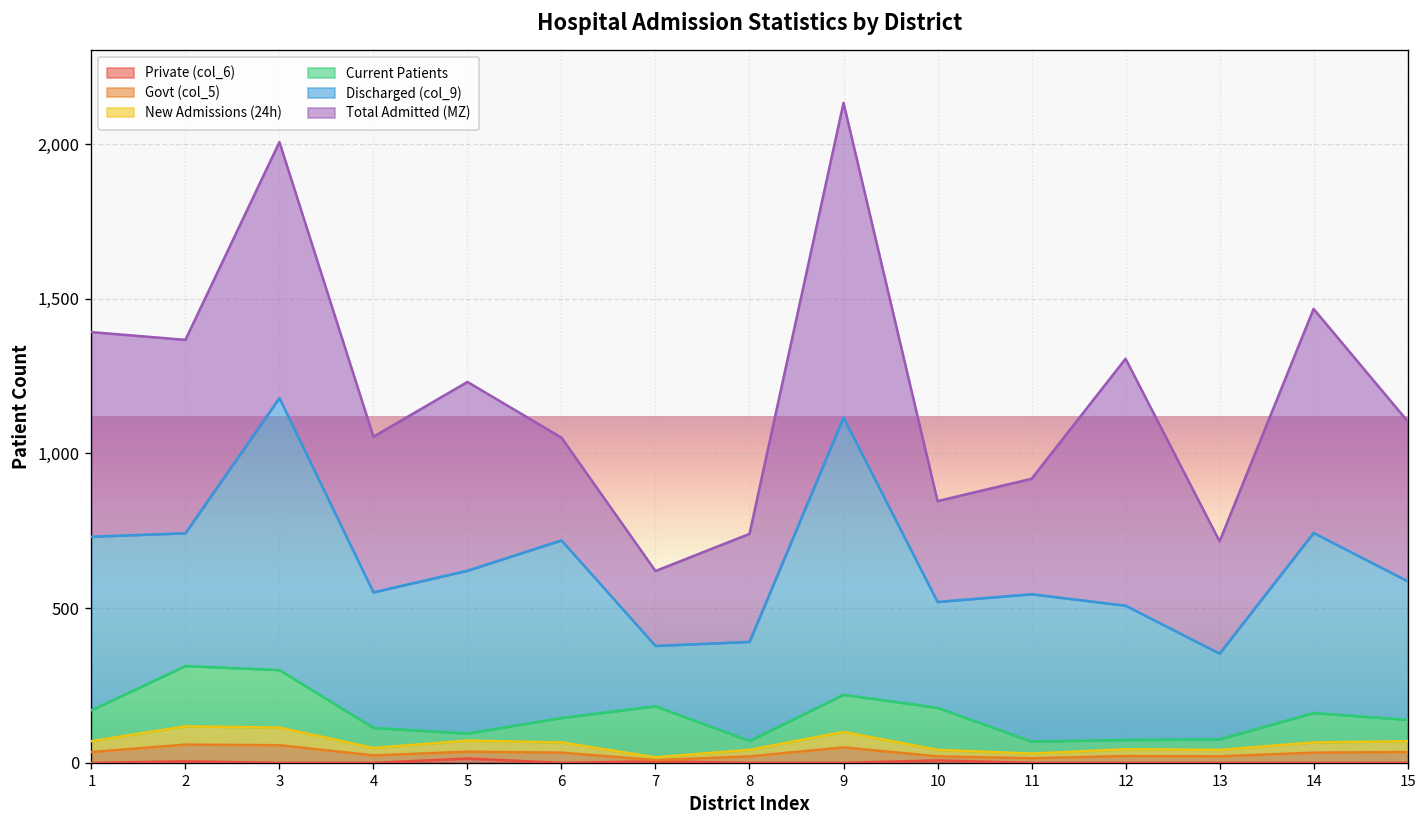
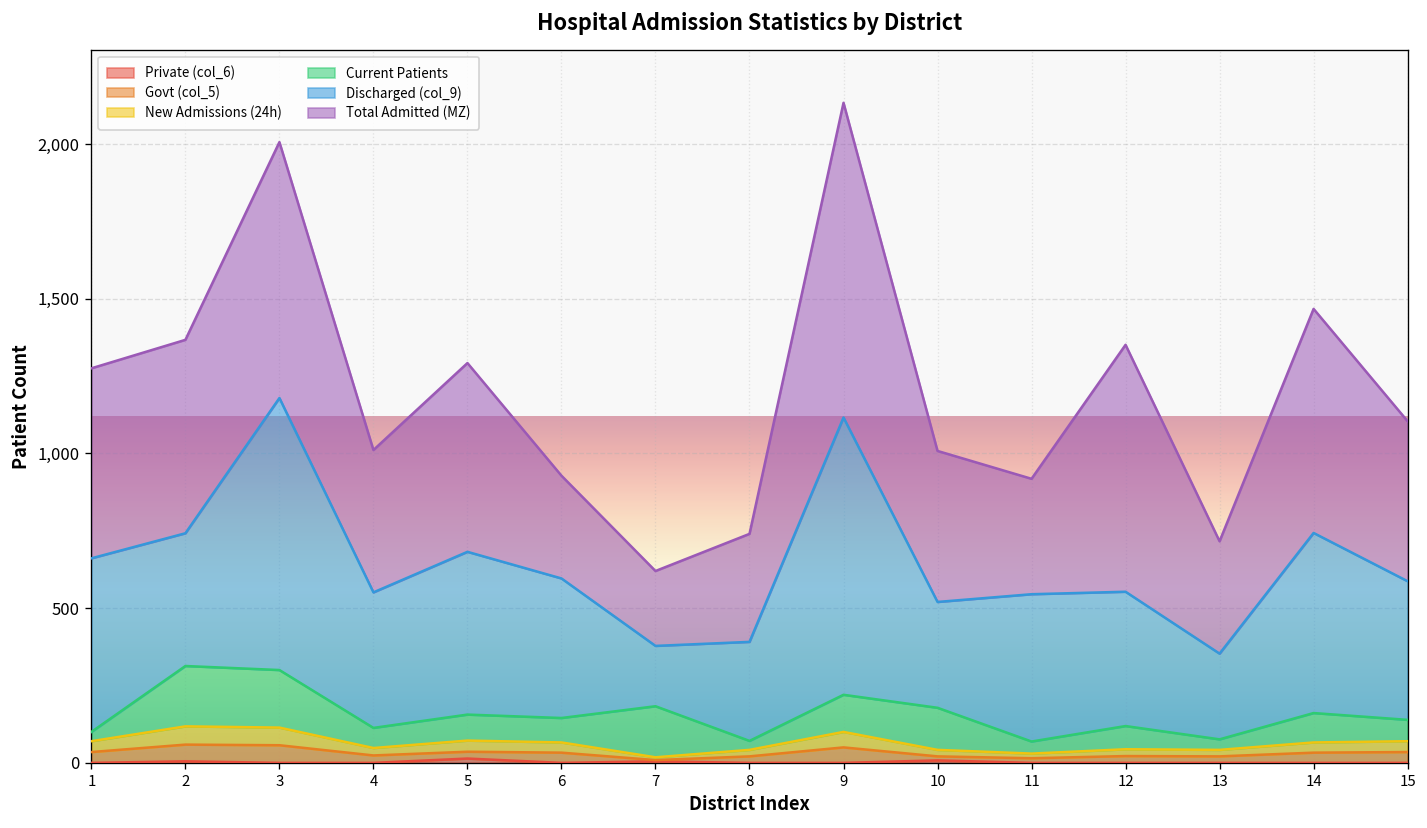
Current Patients, 1: 100 -> 30
Total Admitted (MZ), 1: 660 -> 610
Total Admitted (MZ), 4: 500 -> 460
Current Patients, 5: 20 -> 80
Discharged (col_9), 6: 570 -> 450
Total Admitted (MZ), 10: 330 -> 490
Current Patients, 12: 30 -> 80
